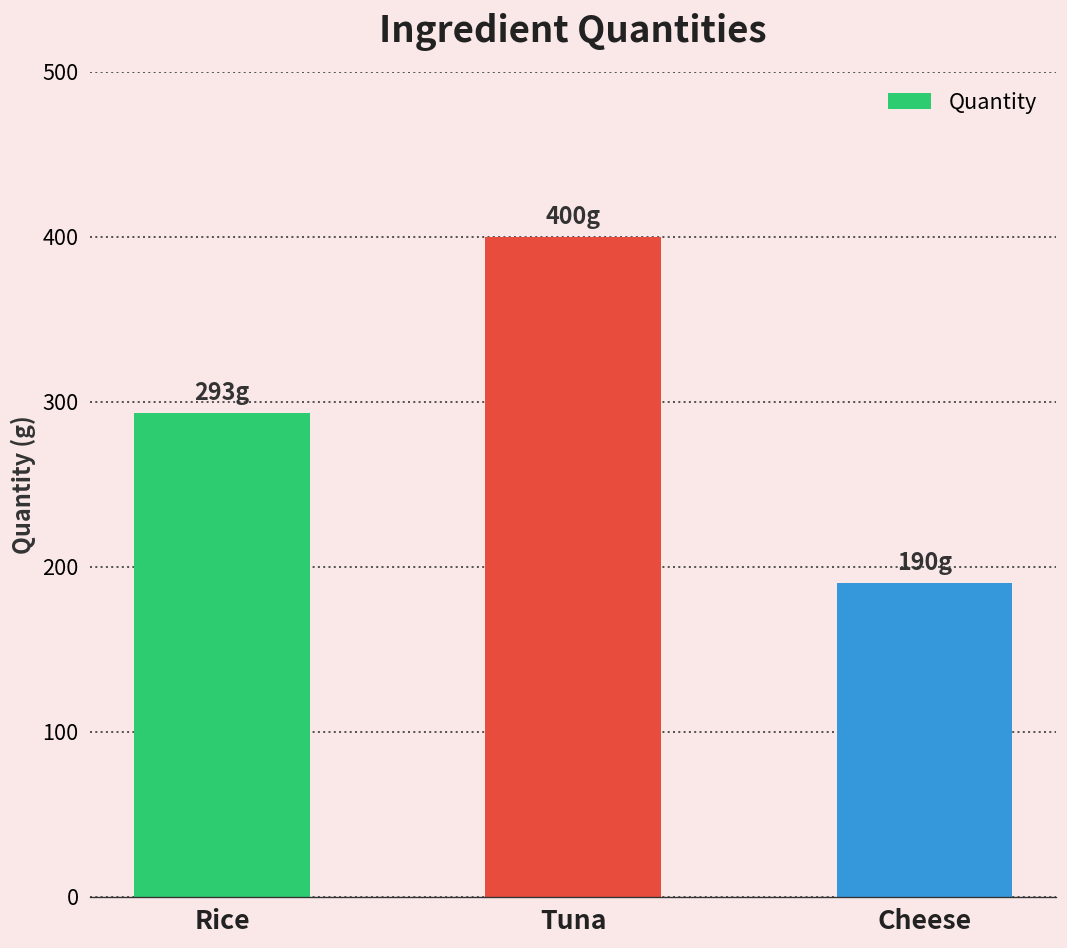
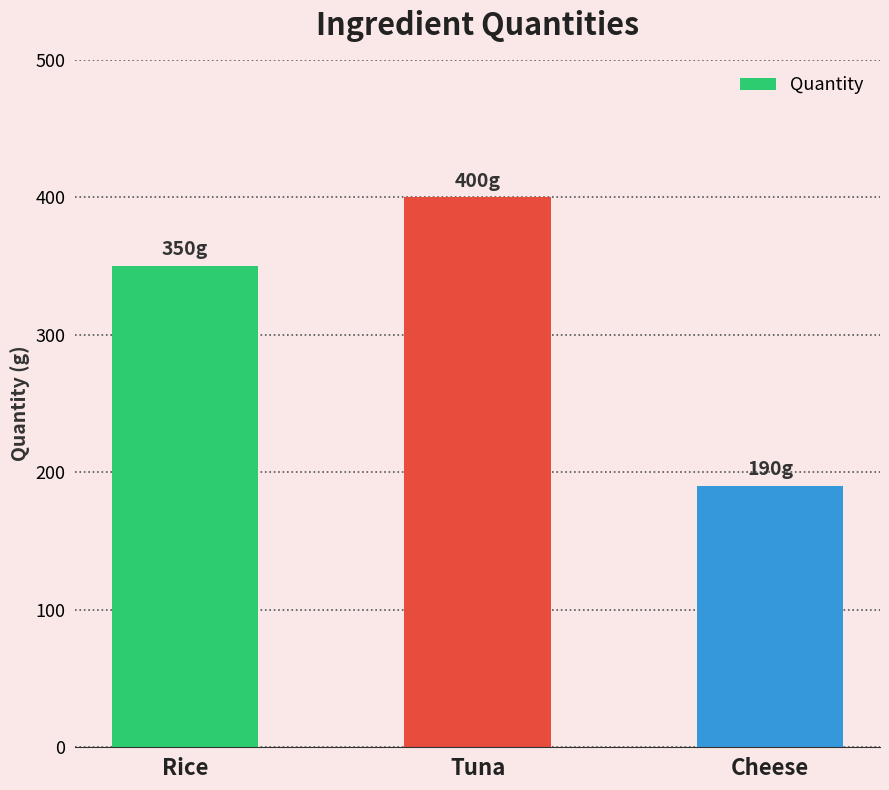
Rice: 293g -> 350g
